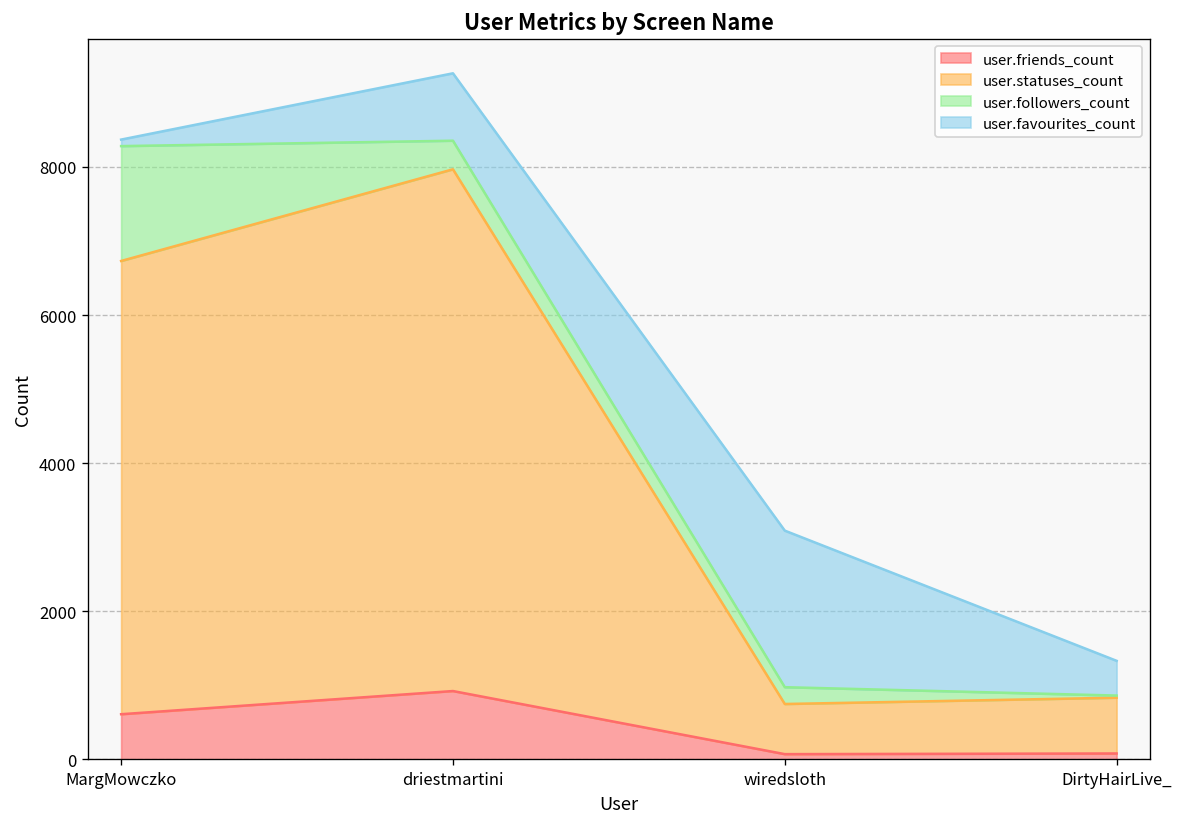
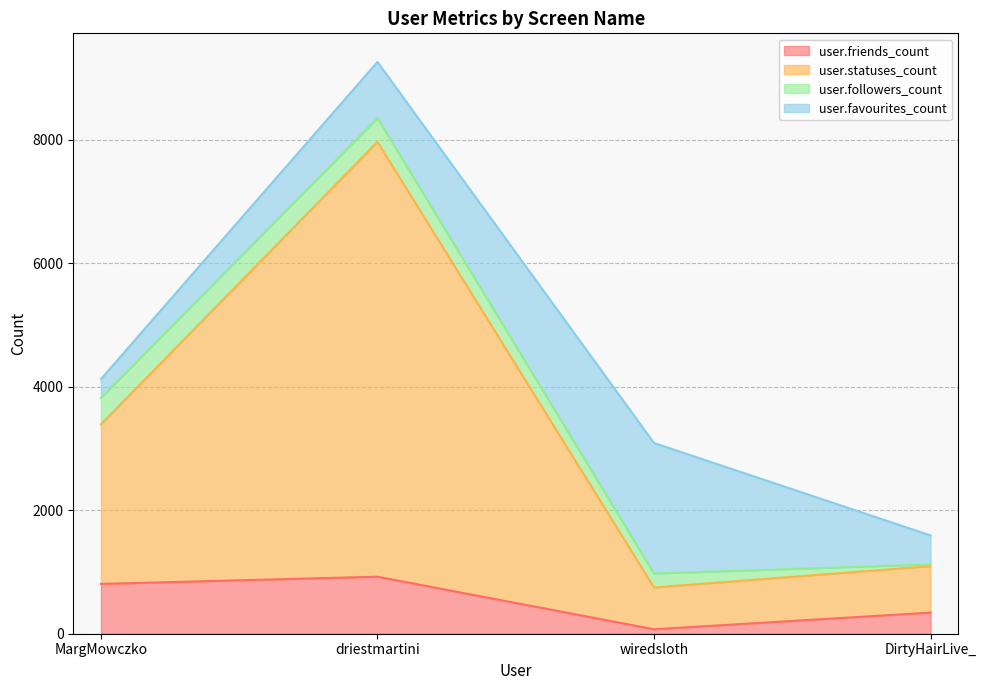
user.friends_count, MargMowczko: 600 -> 800
user.statuses_count, MargMowczko: 6100 -> 2600
user.followers_count, MargMowczko: 1600 -> 400
user.favourites_count, MargMowczko: 100 -> 300
user.friends_count, DirtyHairLive_: 100 -> 300
